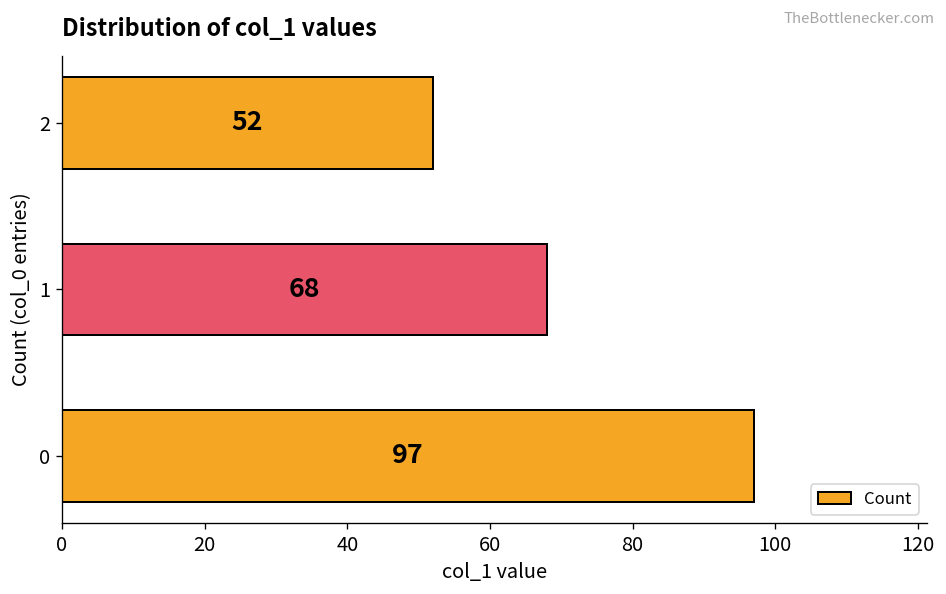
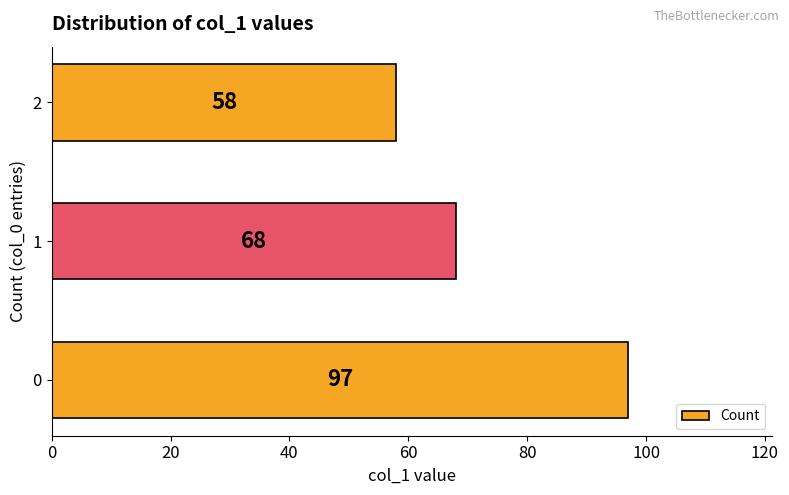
2: 52 -> 58
